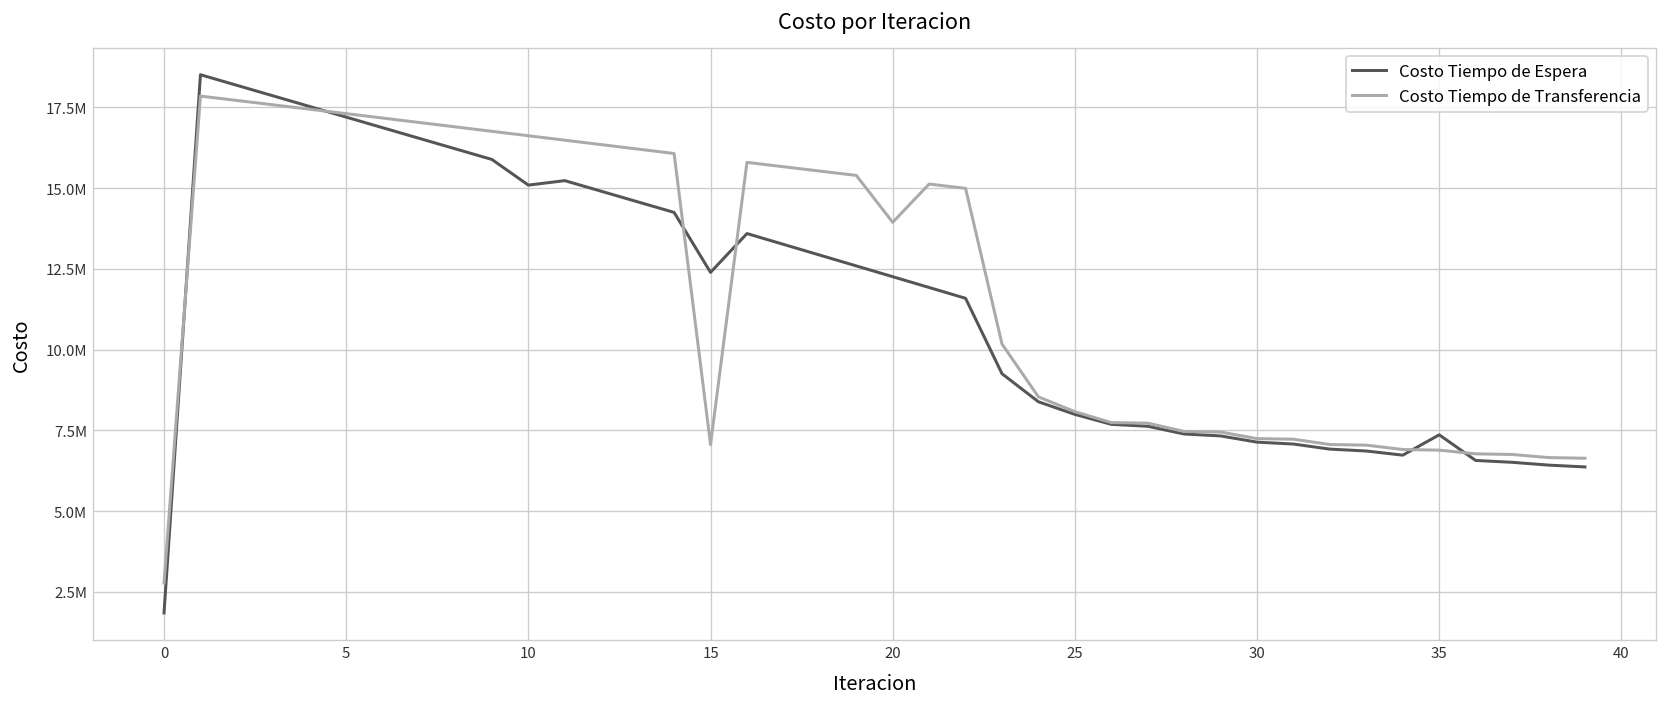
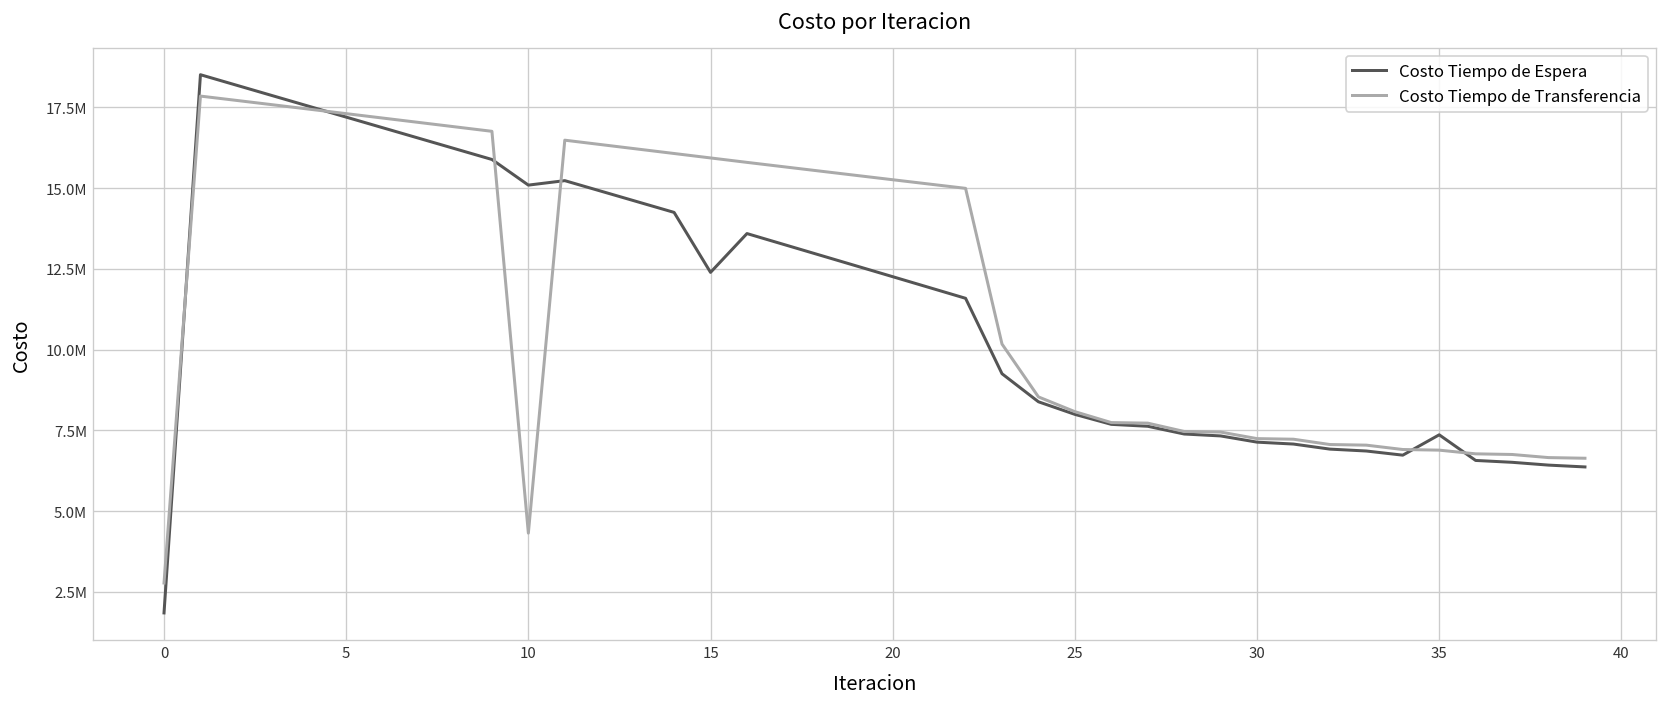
Costo Tiempo de Transferencia, 10: 16600000 -> 4300000
Costo Tiempo de Transferencia, 15: 7100000 -> 15900000
Costo Tiempo de Transferencia, 20: 13900000 -> 15300000
